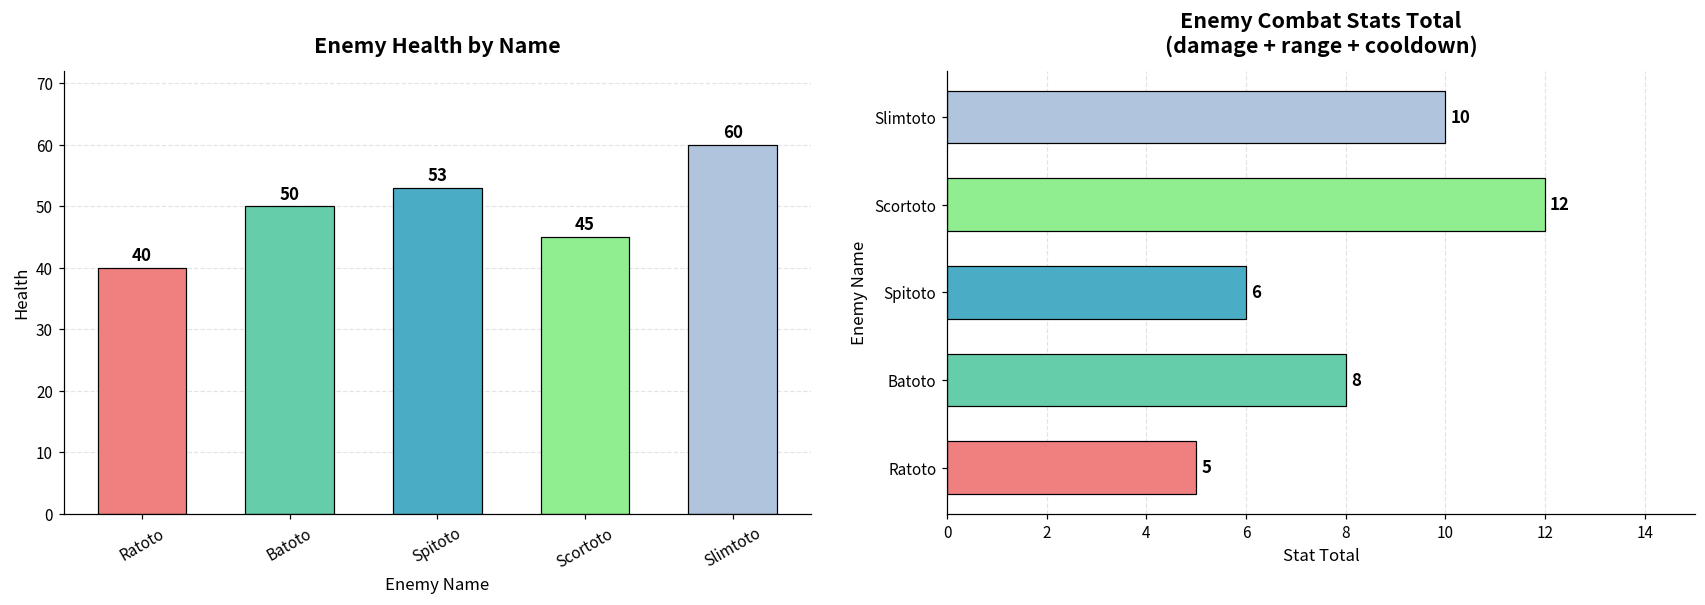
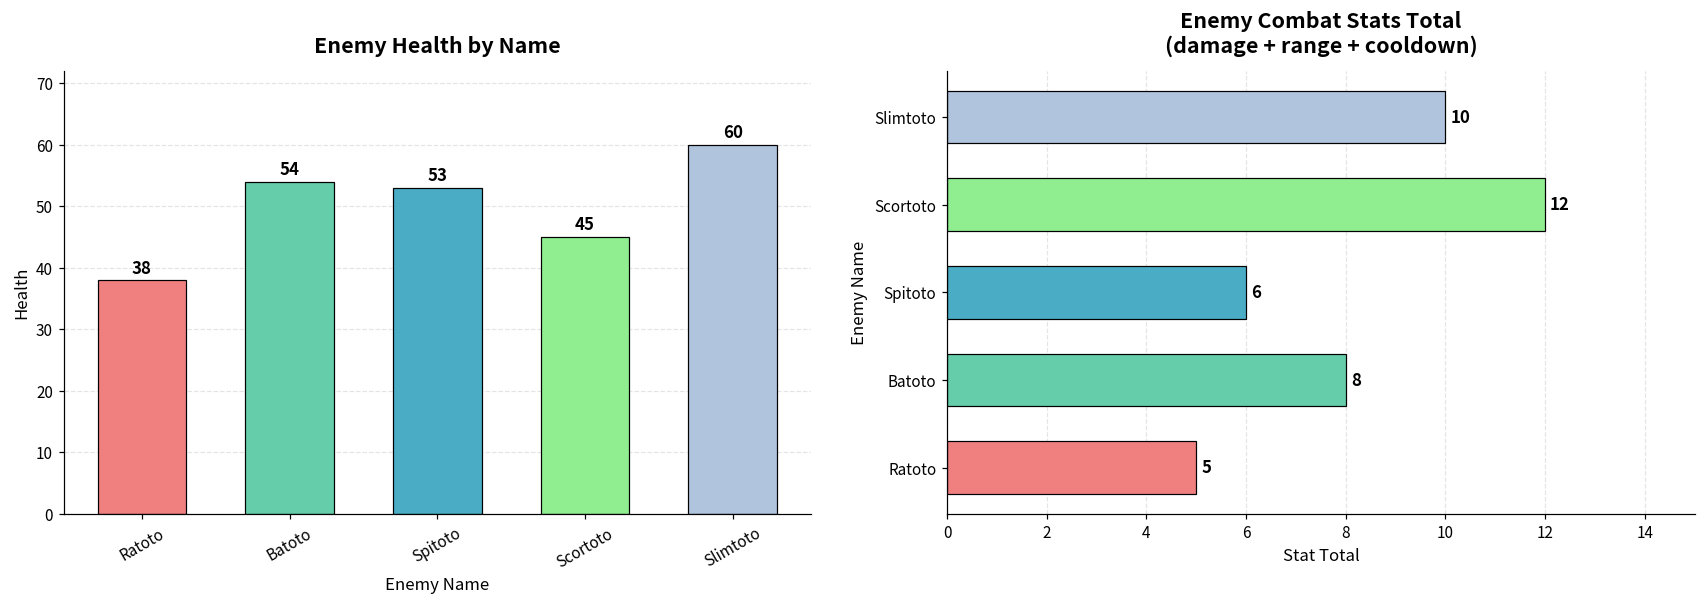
Enemy Health by Name, Ratoto: 40 -> 38
Enemy Health by Name, Batoto: 50 -> 54
